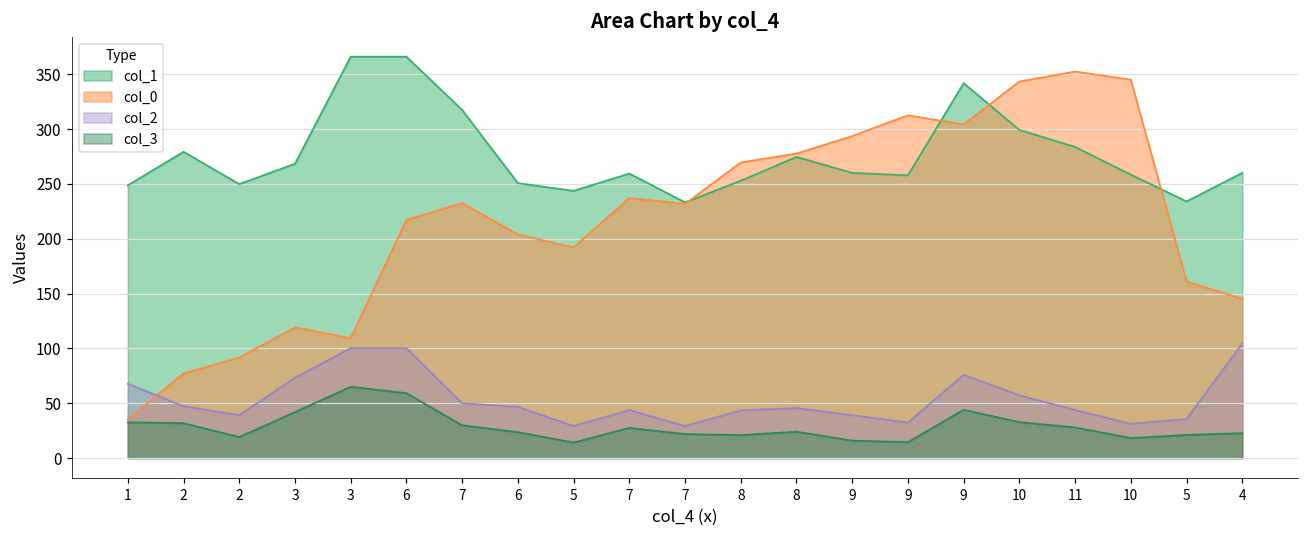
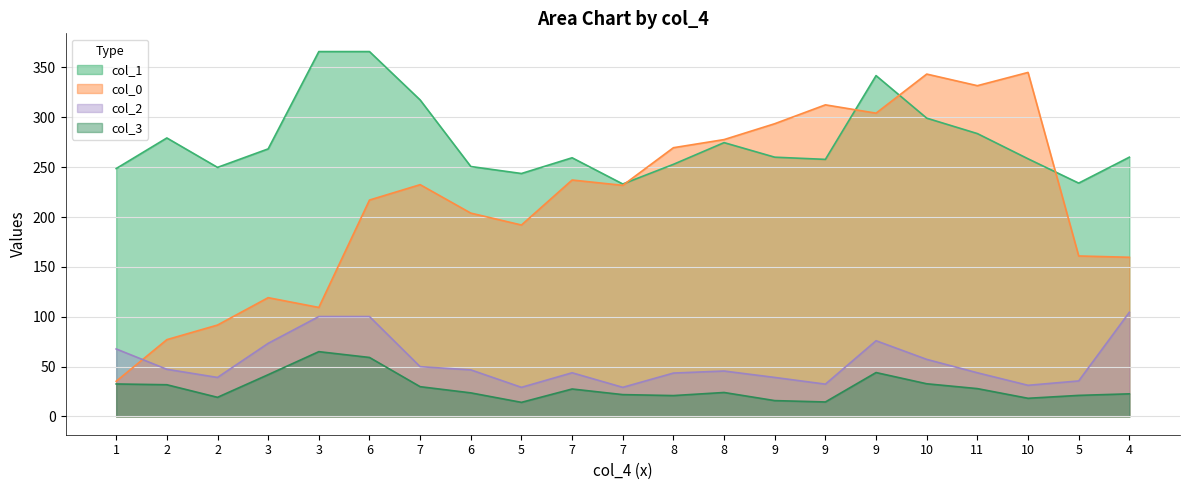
col_0, 11: 350 -> 330
col_0, 4: 150 -> 160
